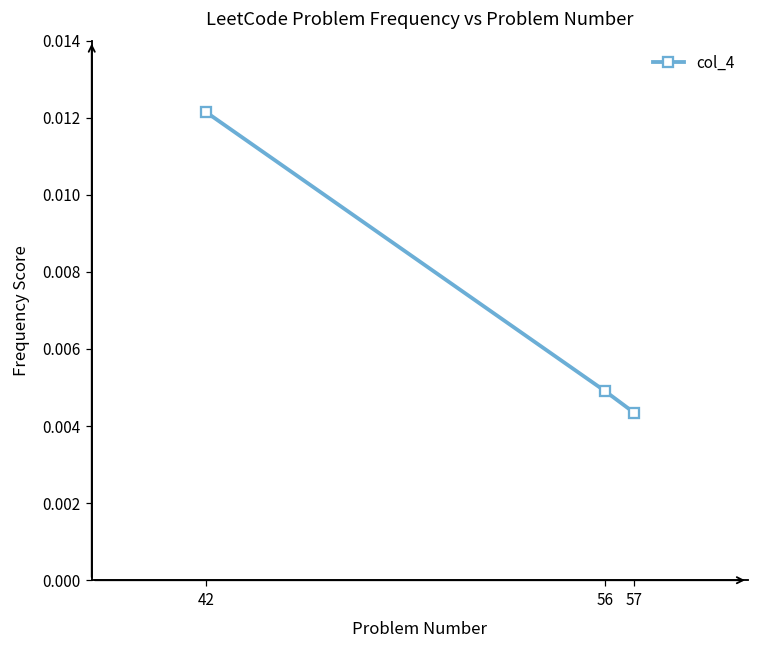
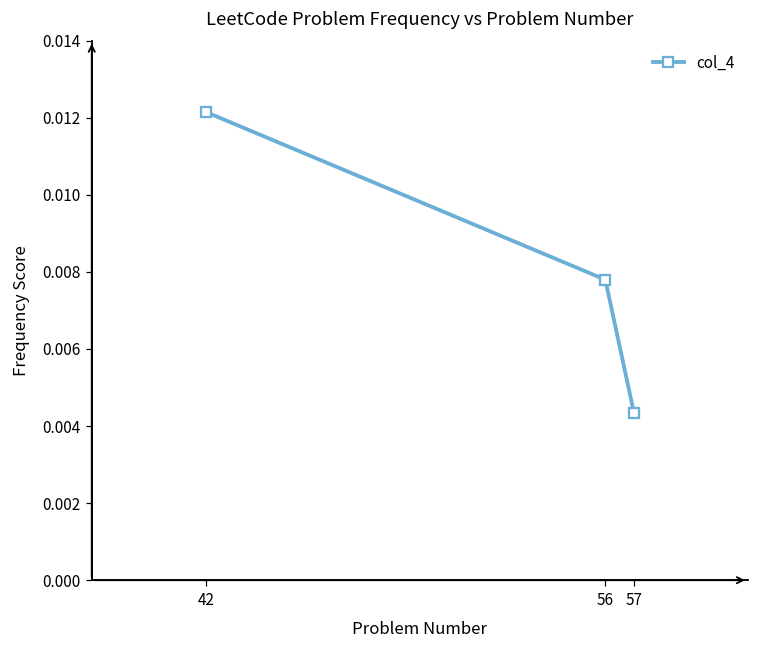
56: 0.0049 -> 0.0078
